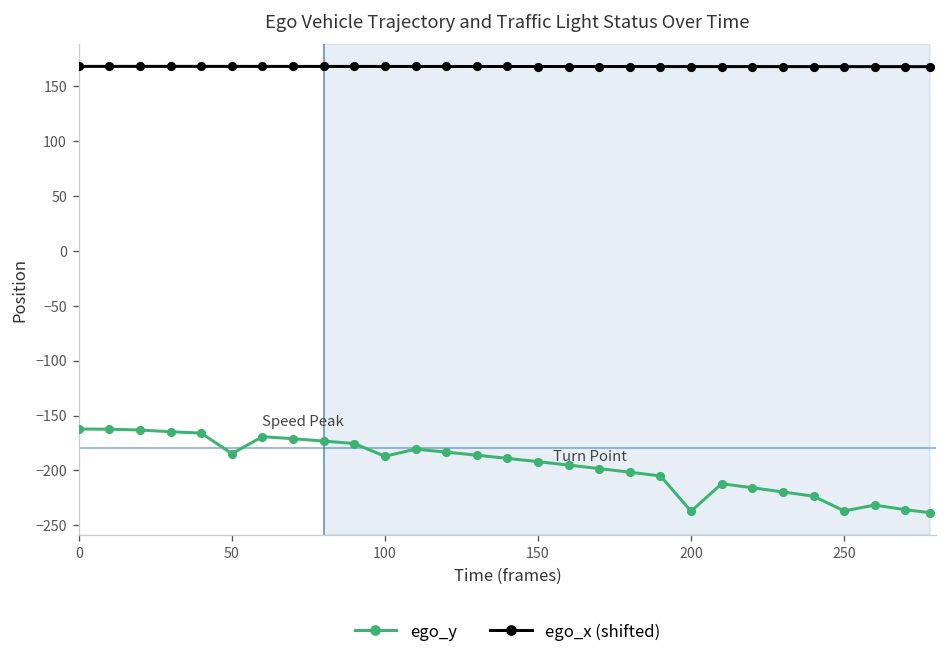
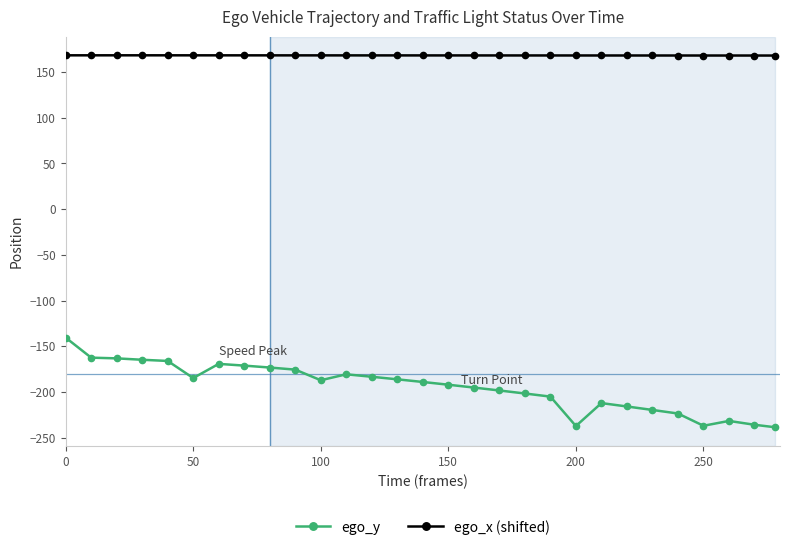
ego_y, 0: -160 -> -140
